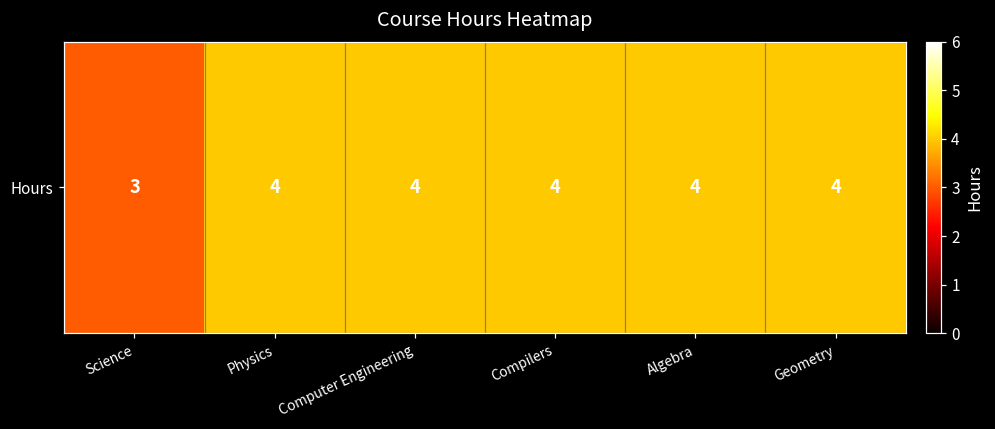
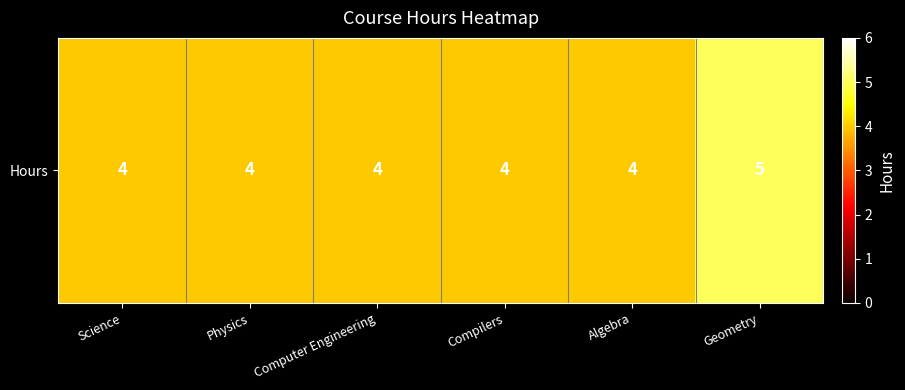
Hours, Science: 3 -> 4
Hours, Geometry: 4 -> 5
